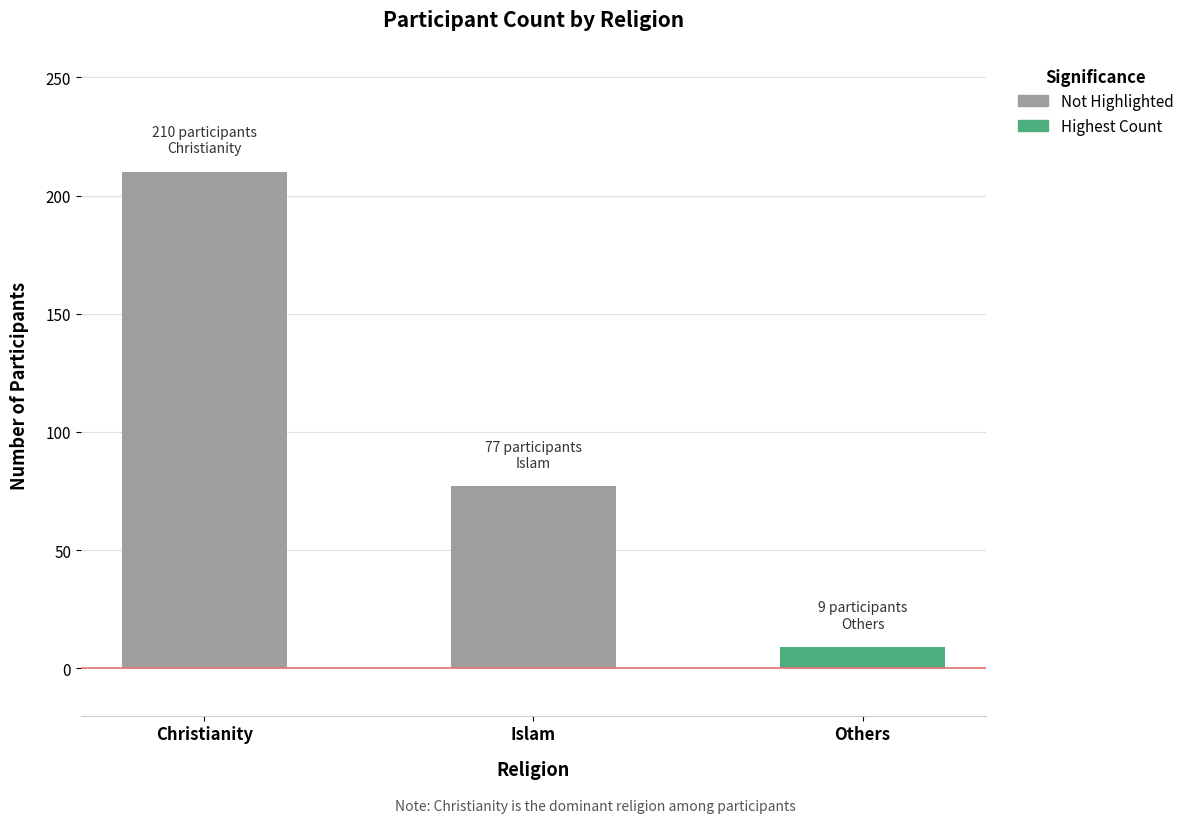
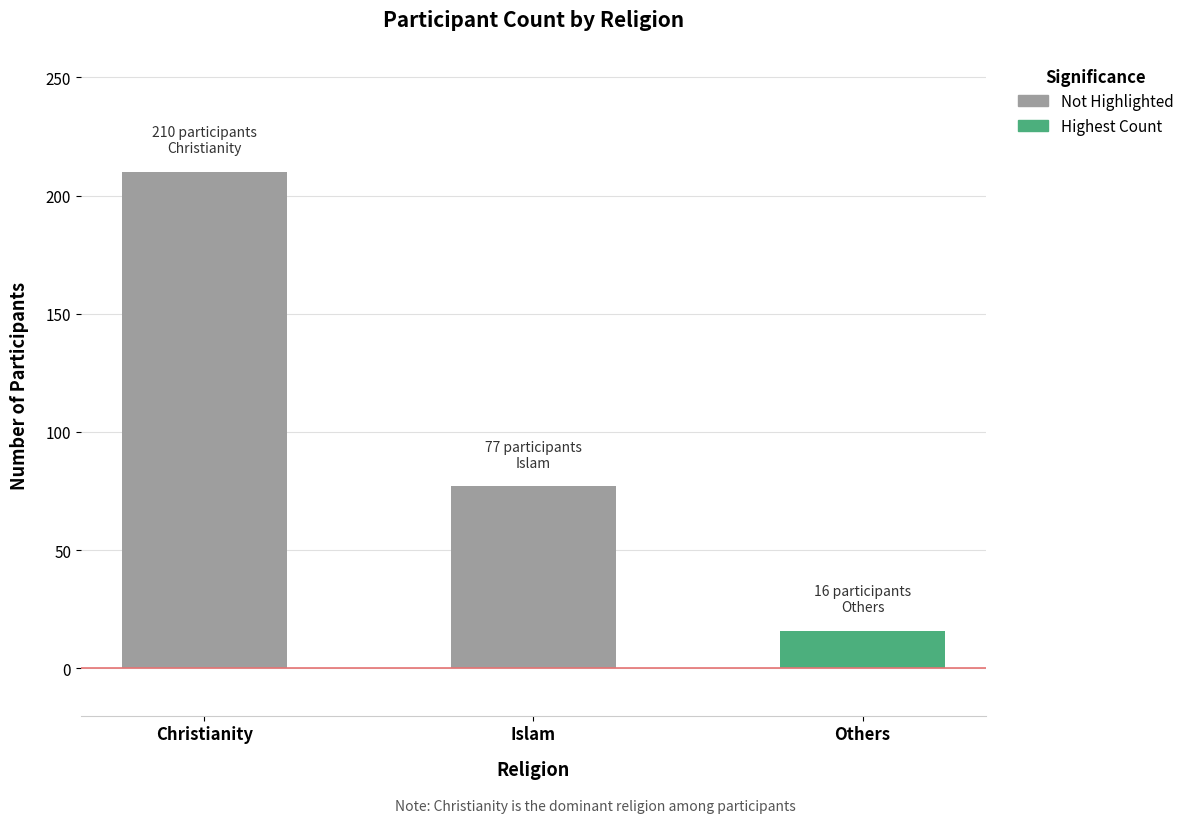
Others: 9 -> 16
